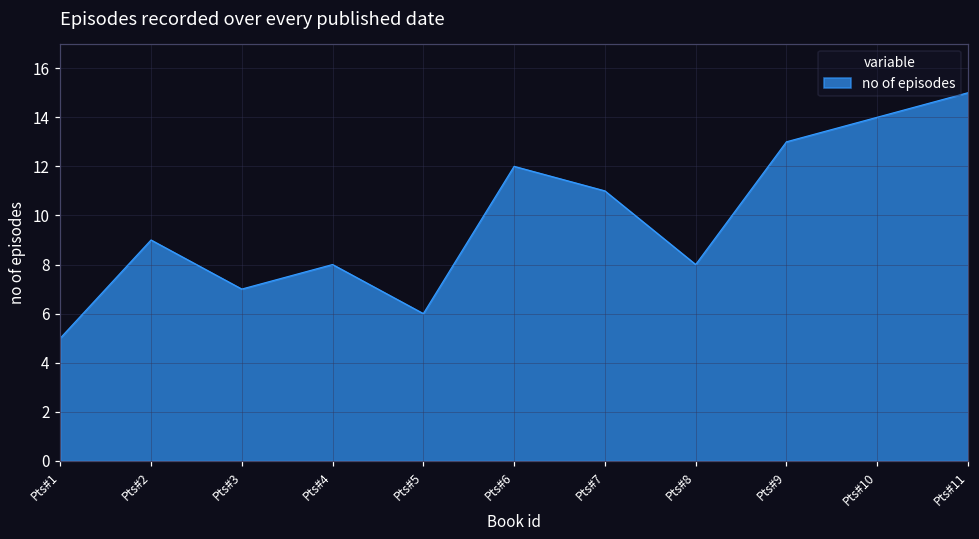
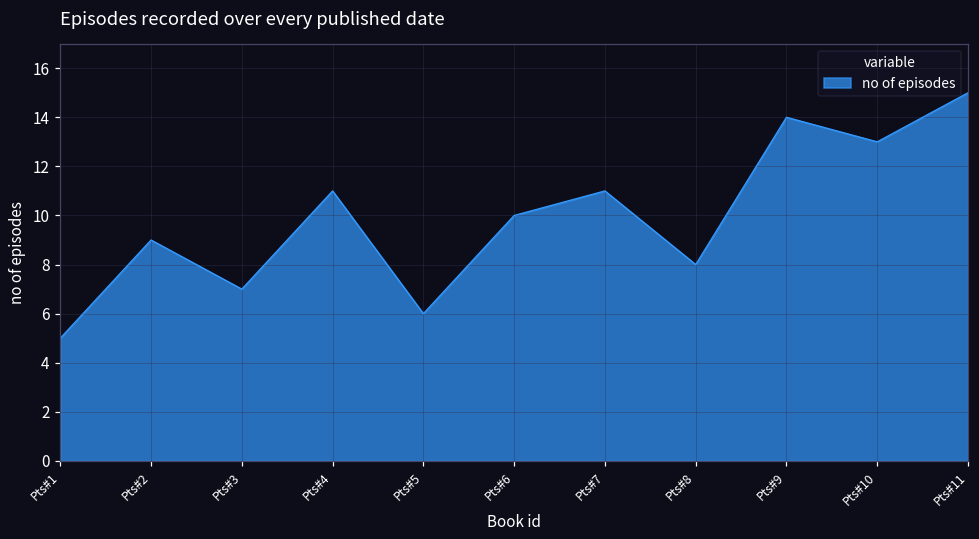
Pts#4: 8 -> 11
Pts#6: 12 -> 10
Pts#9: 13 -> 14
Pts#10: 14 -> 13
